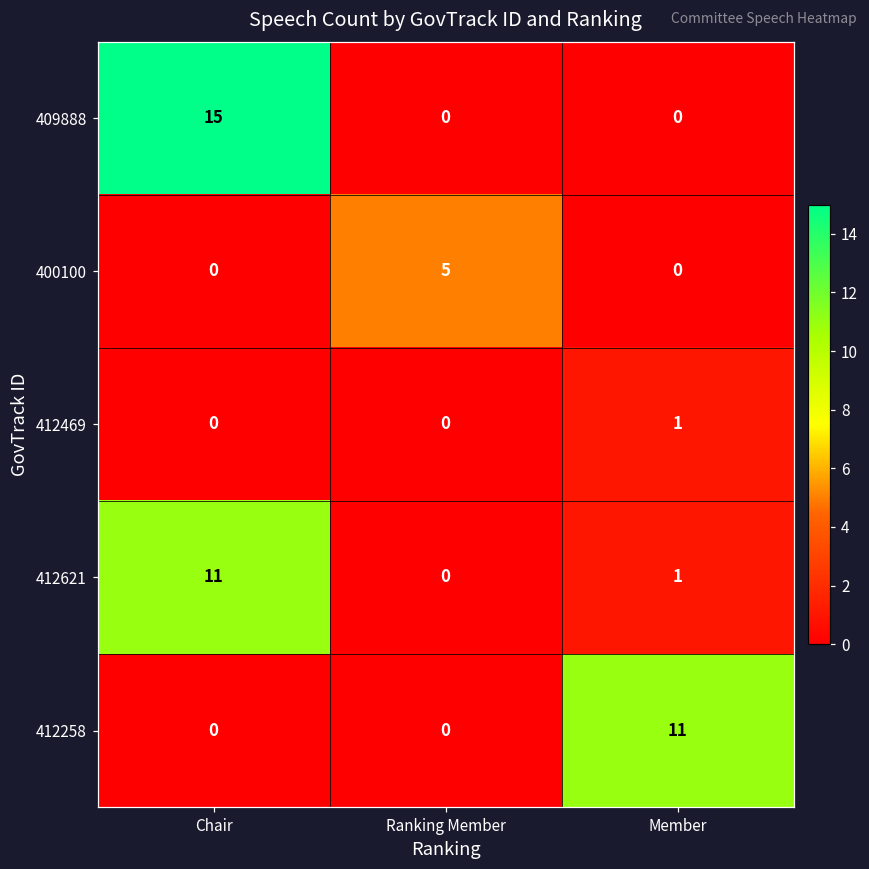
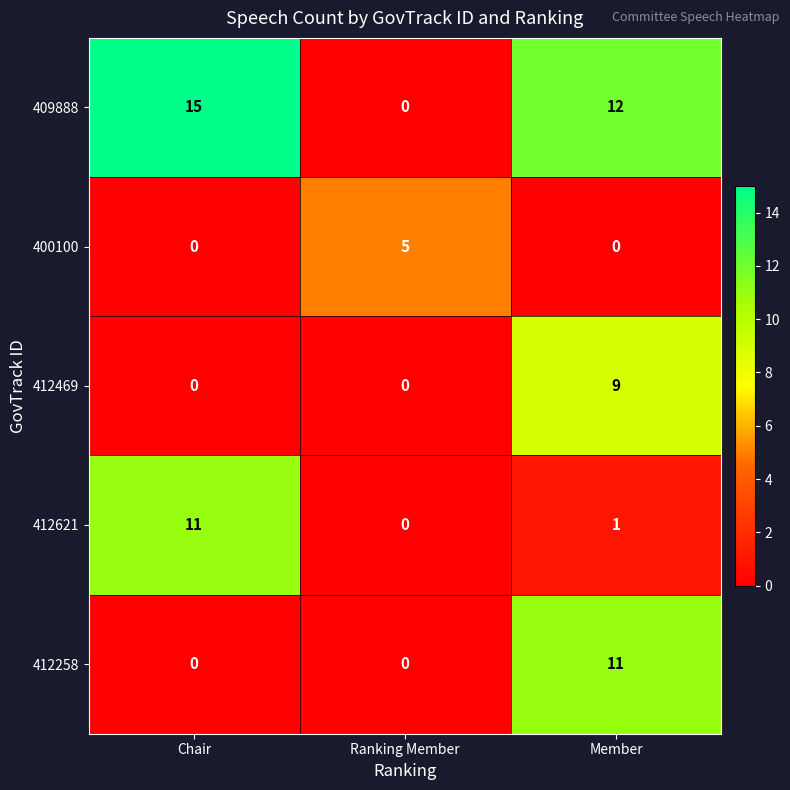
409888, Member: 0 -> 12
412469, Member: 1 -> 9
